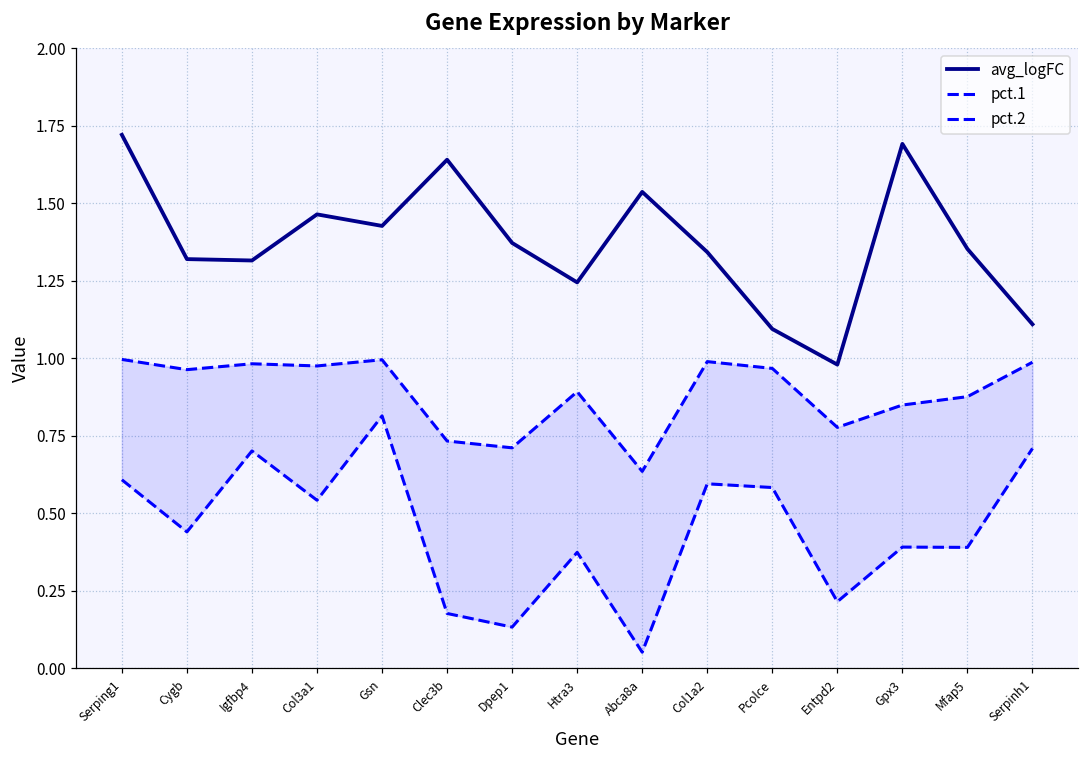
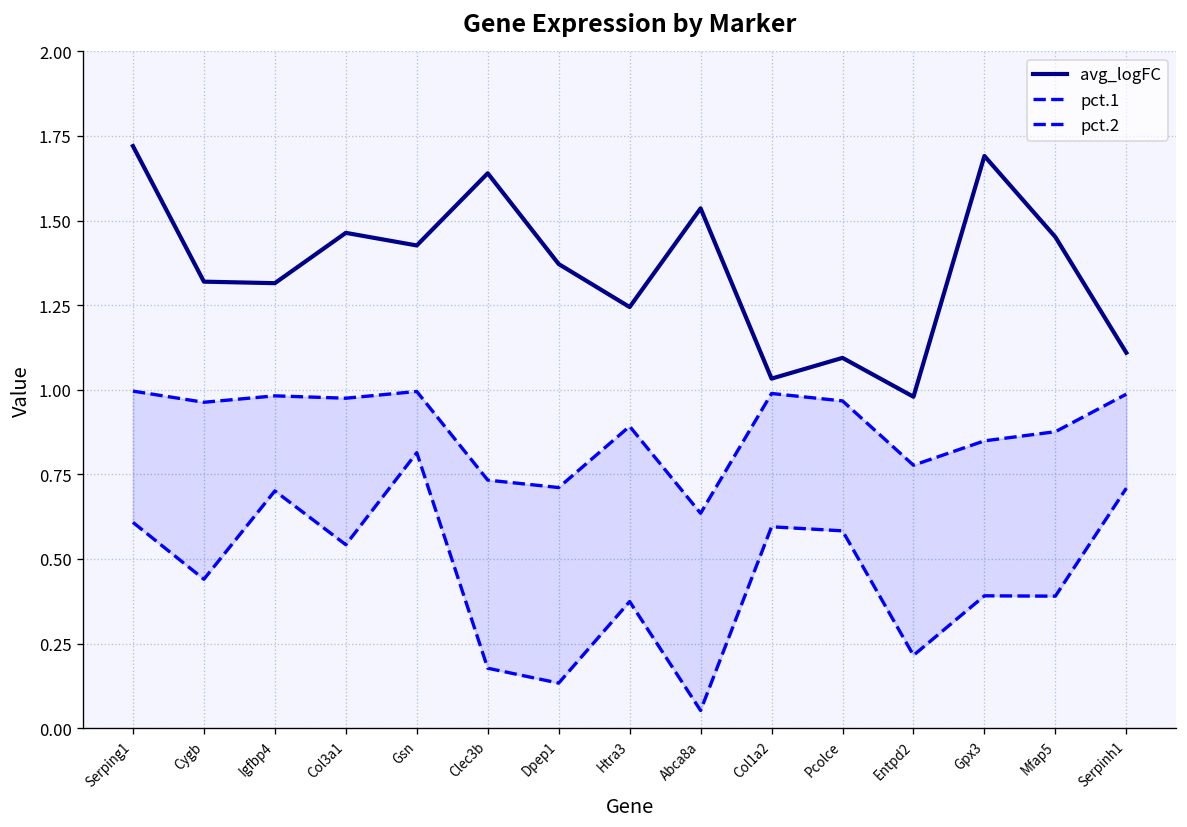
avg_logFC, Col1a2: 1.34 -> 1.03
avg_logFC, Mfap5: 1.35 -> 1.45
